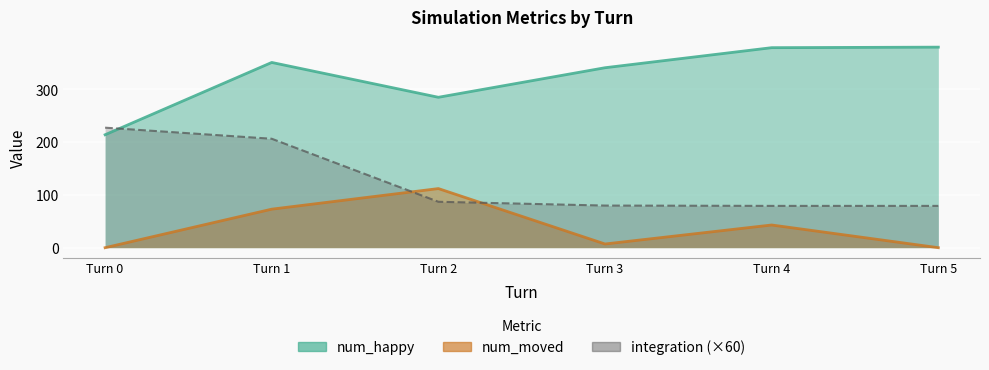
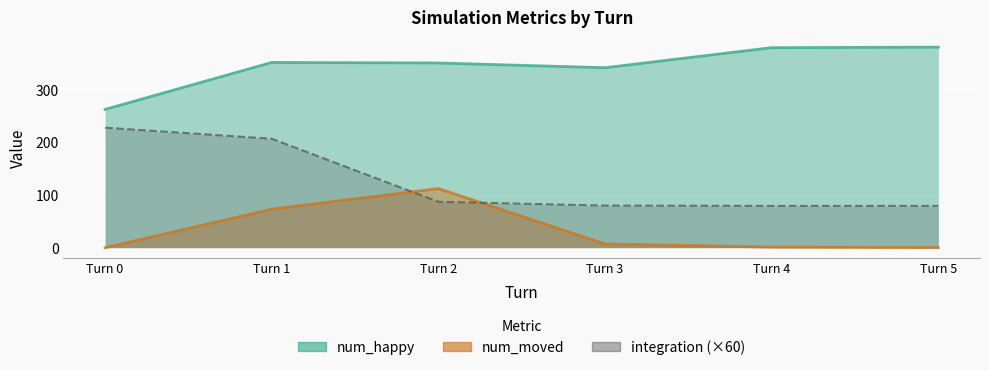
num_happy, Turn 0: 210 -> 260
num_happy, Turn 2: 290 -> 350
num_moved, Turn 4: 40 -> 0
